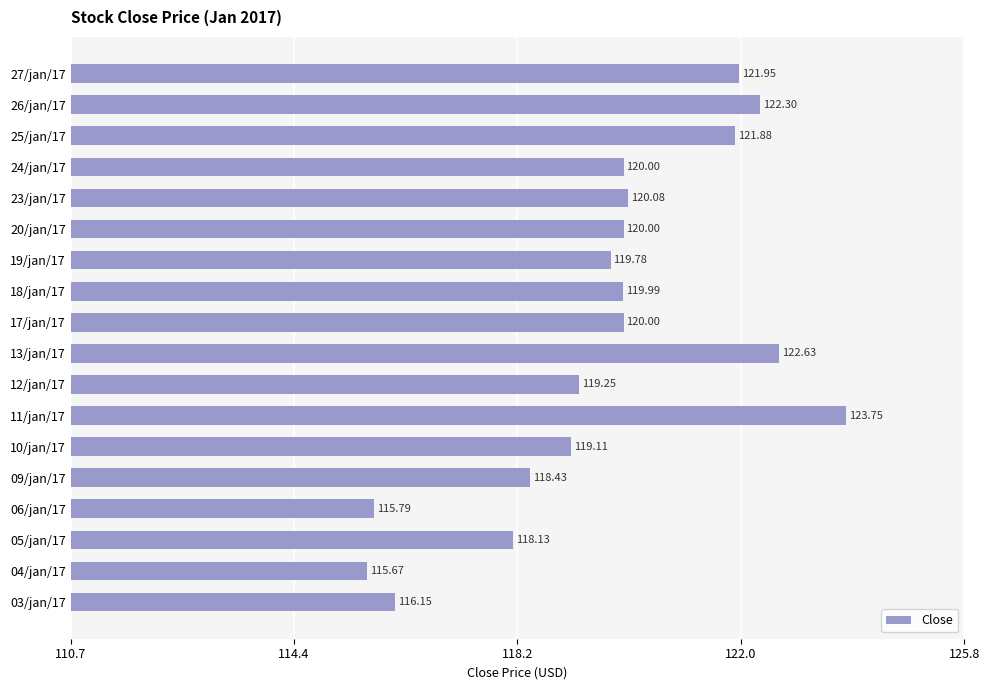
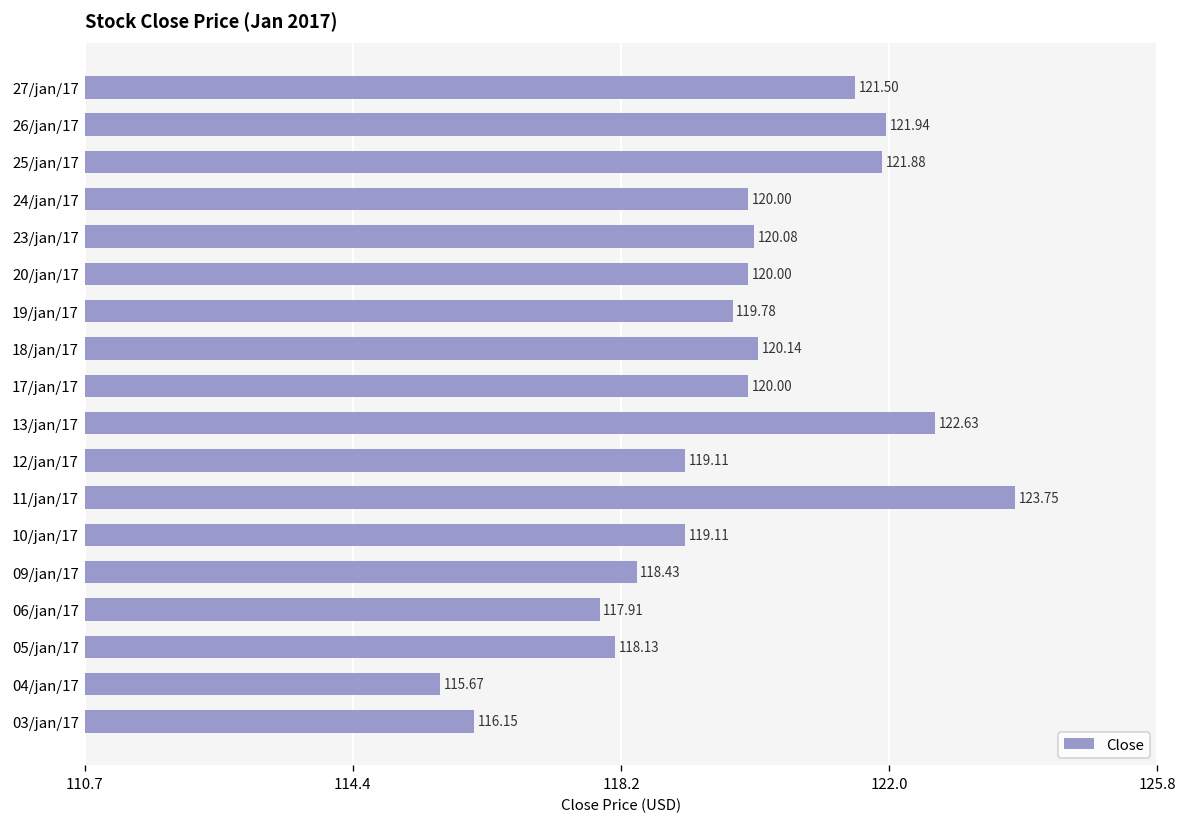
27/jan/17: 121.95 -> 121.50
26/jan/17: 122.30 -> 121.94
18/jan/17: 119.99 -> 120.14
12/jan/17: 119.25 -> 119.11
06/jan/17: 115.79 -> 117.91
